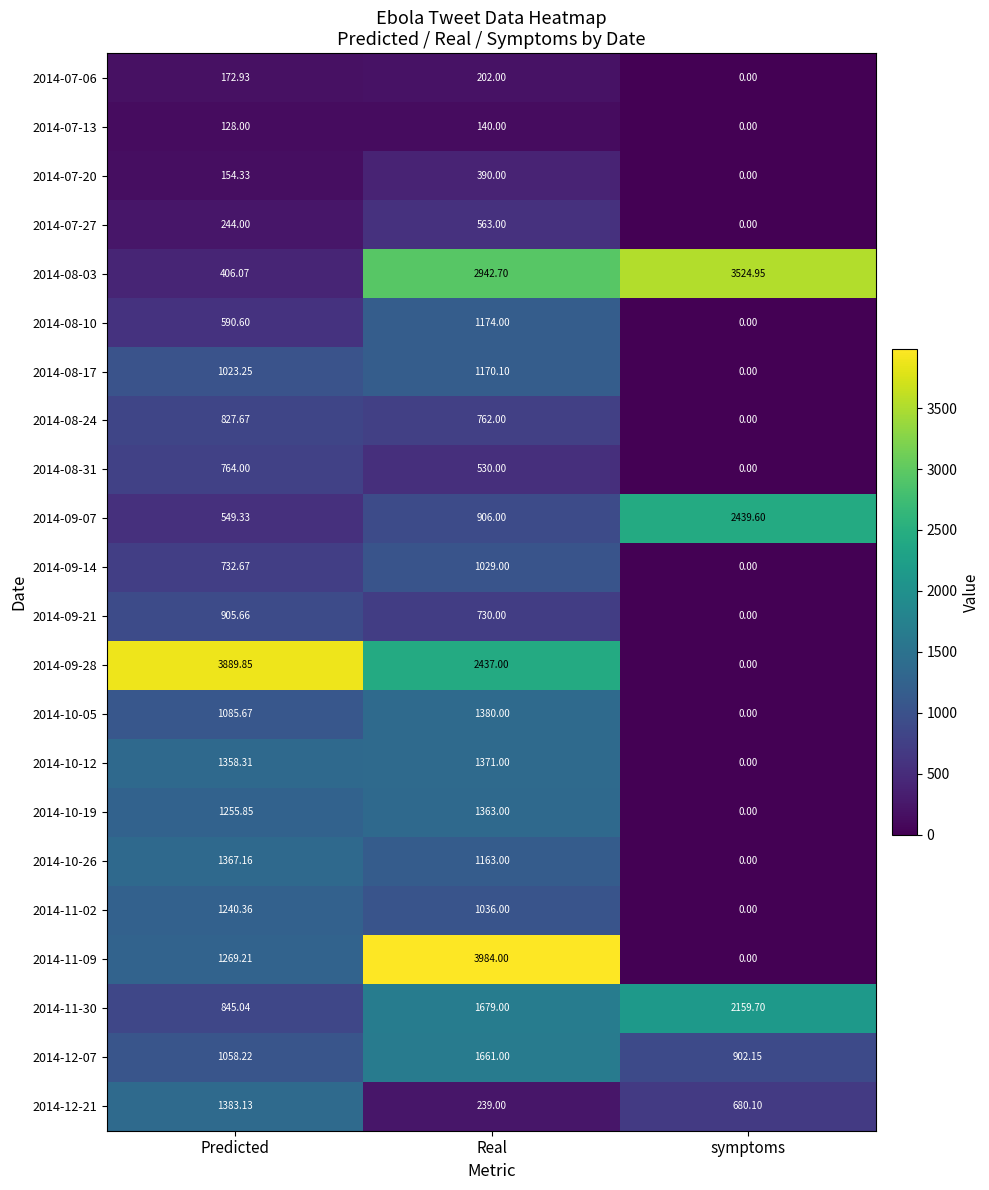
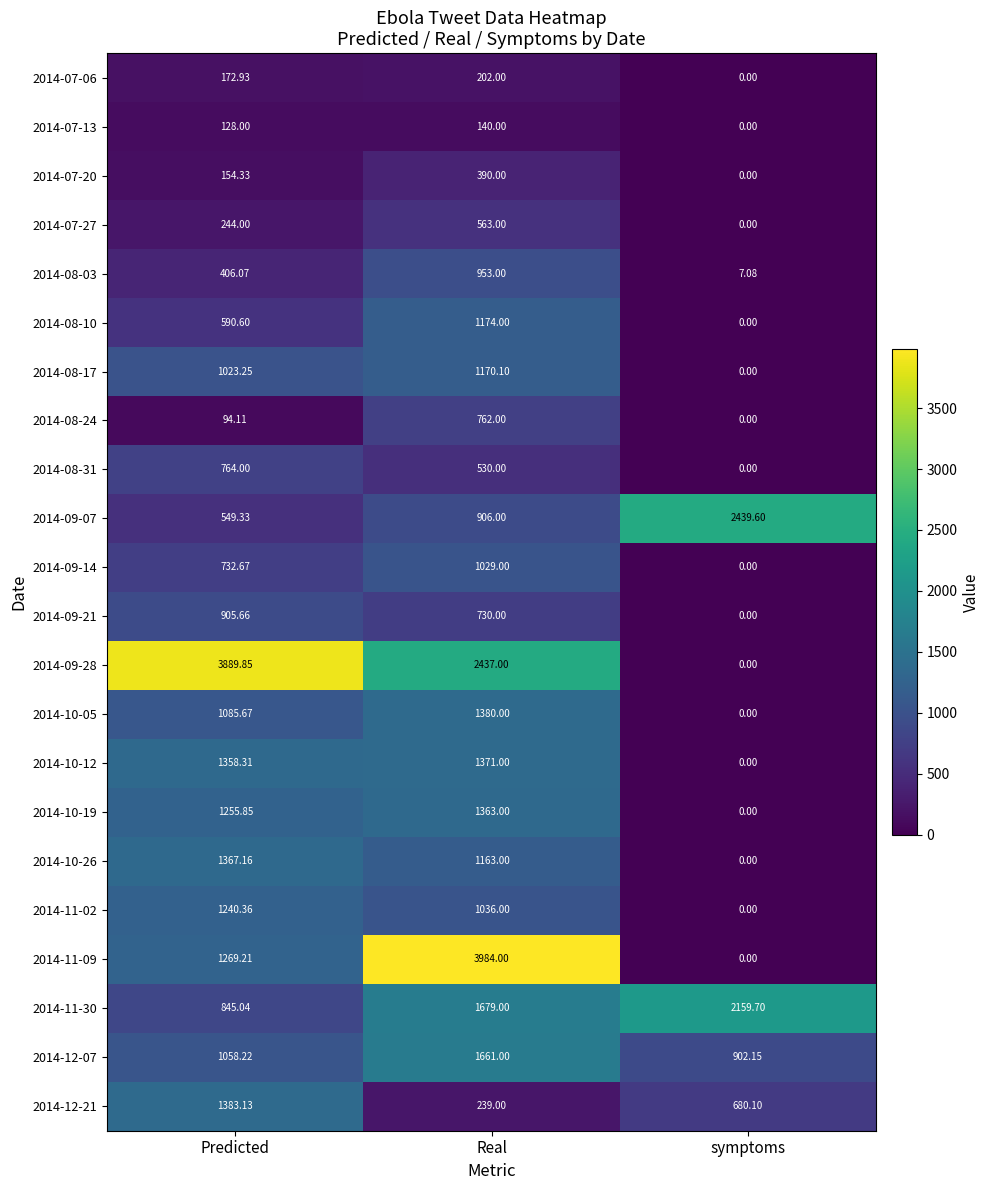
2014-08-03, Real: 2942.70 -> 953.00
2014-08-03, symptoms: 3524.95 -> 7.08
2014-08-24, Predicted: 827.67 -> 94.11
